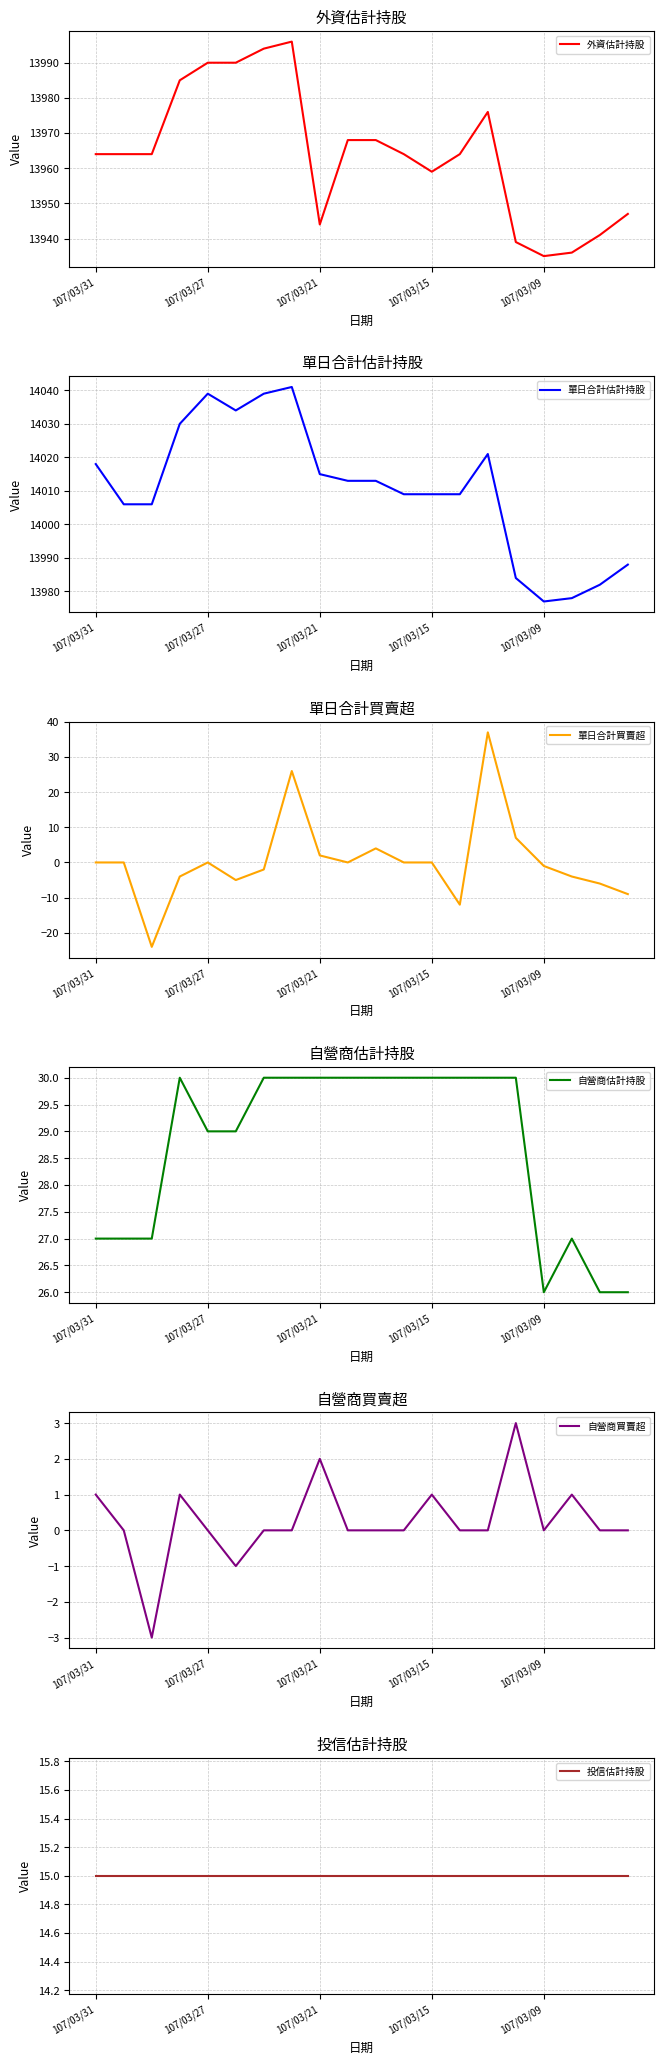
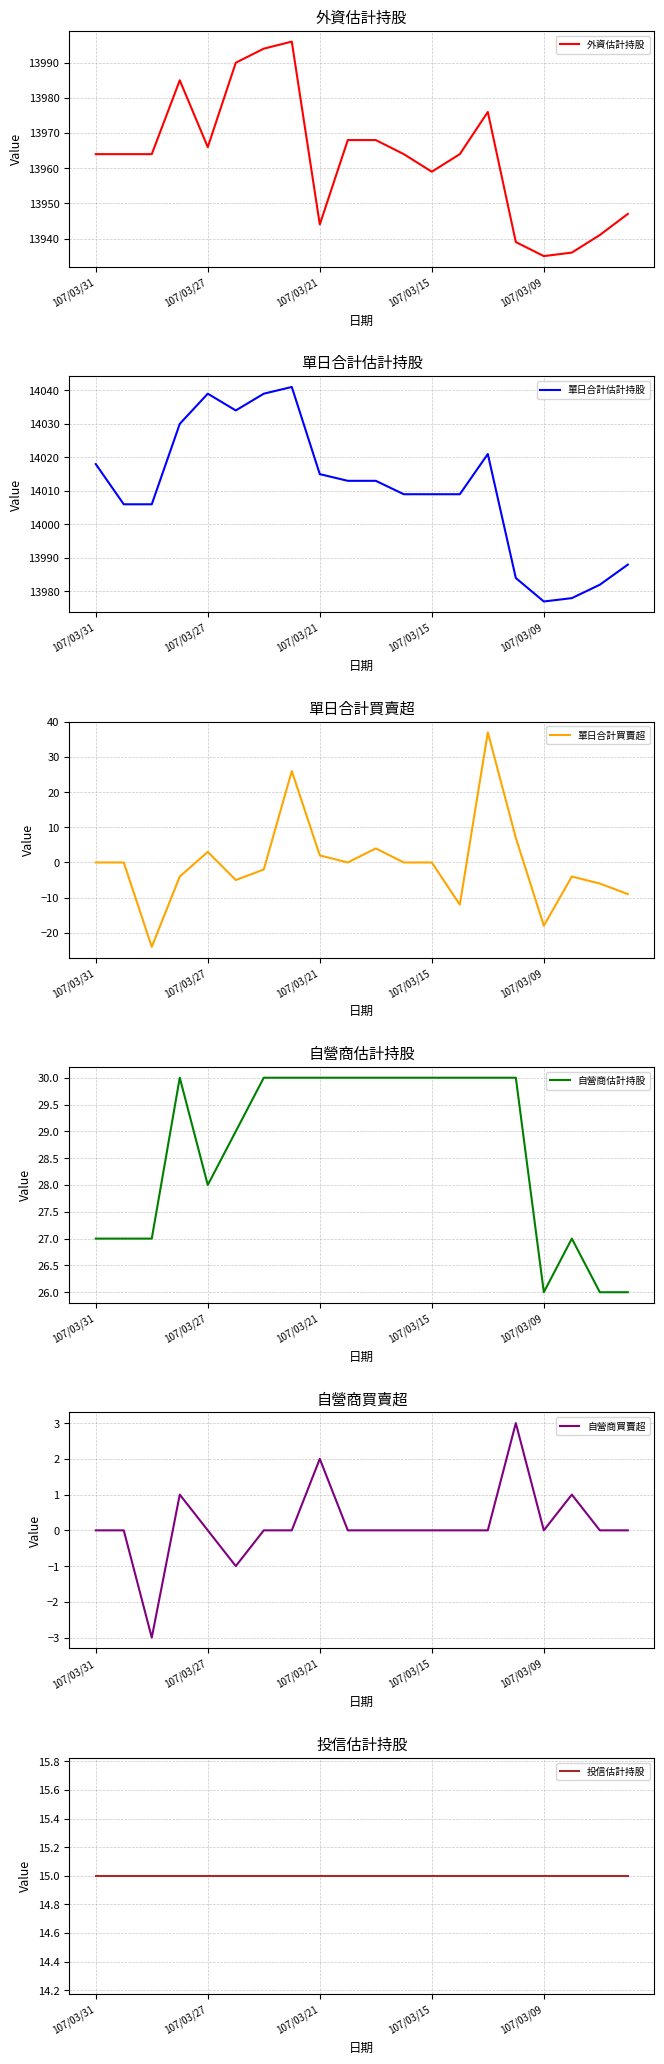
外資估計持股, 107/03/27: 13990 -> 13966
單日合計買賣超, 107/03/27: 0 -> 3
單日合計買賣超, 107/03/09: -1 -> -18
自營商估計持股, 107/03/27: 29 -> 28
自營商買賣超, 107/03/31: 1 -> 0
自營商買賣超, 107/03/15: 1 -> 0
